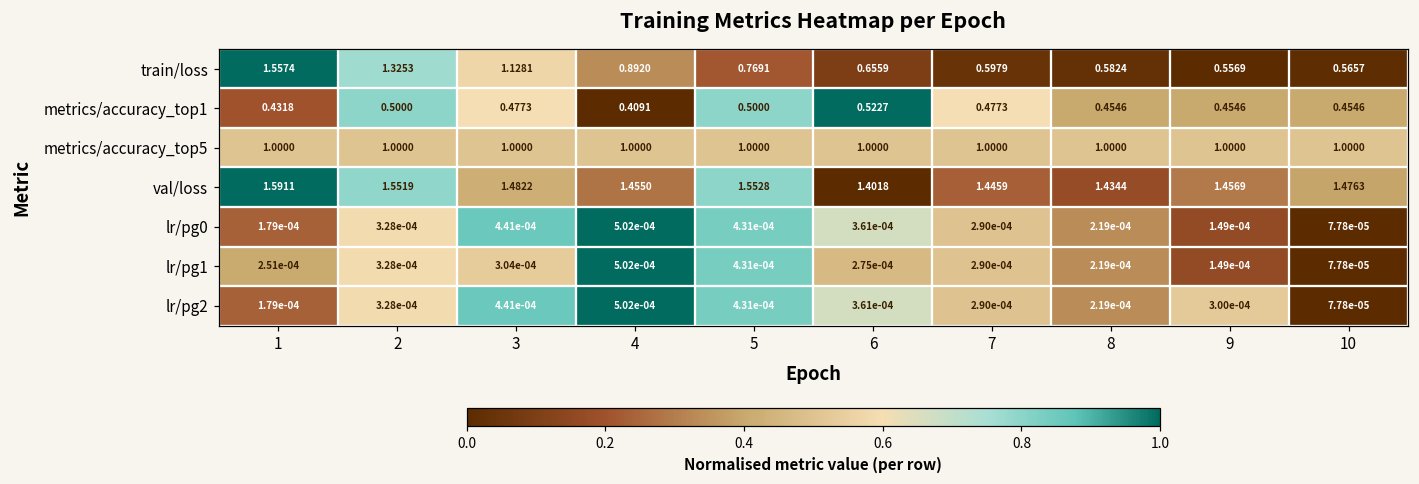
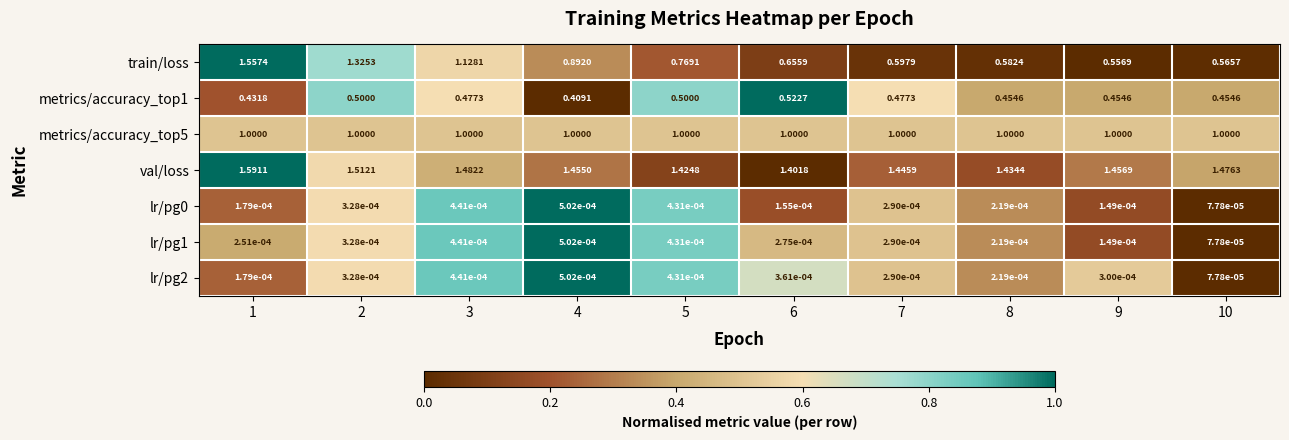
val/loss, 2: 1.5519 -> 1.5121
val/loss, 5: 1.5528 -> 1.4248
lr/pg0, 6: 3.61e-04 -> 1.55e-04
lr/pg1, 3: 3.04e-04 -> 4.41e-04
